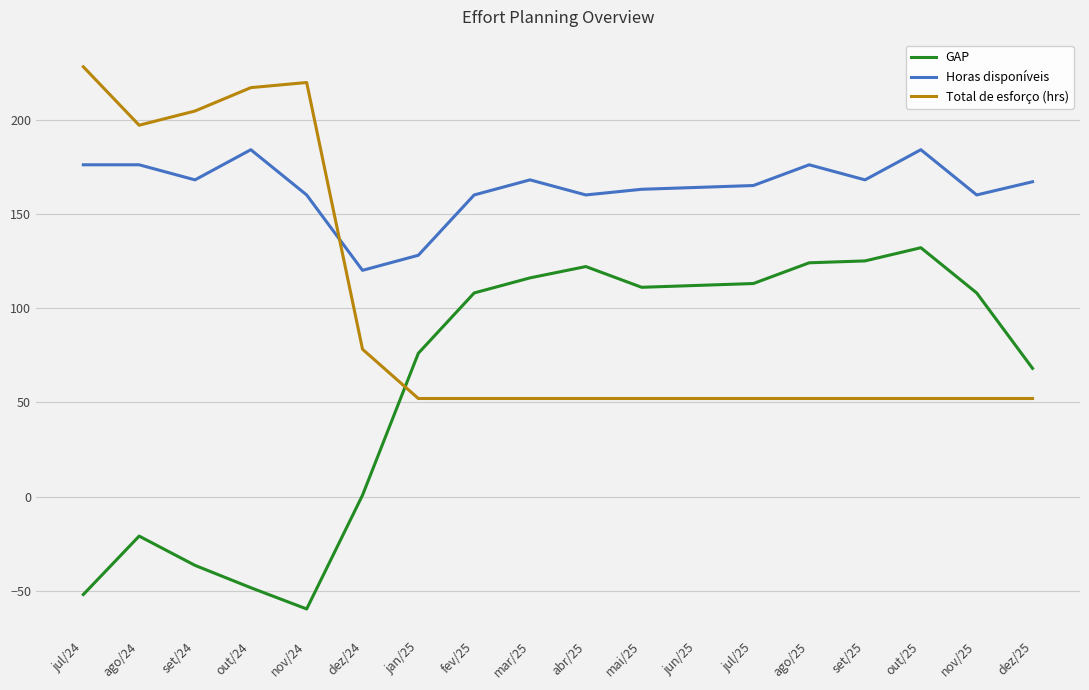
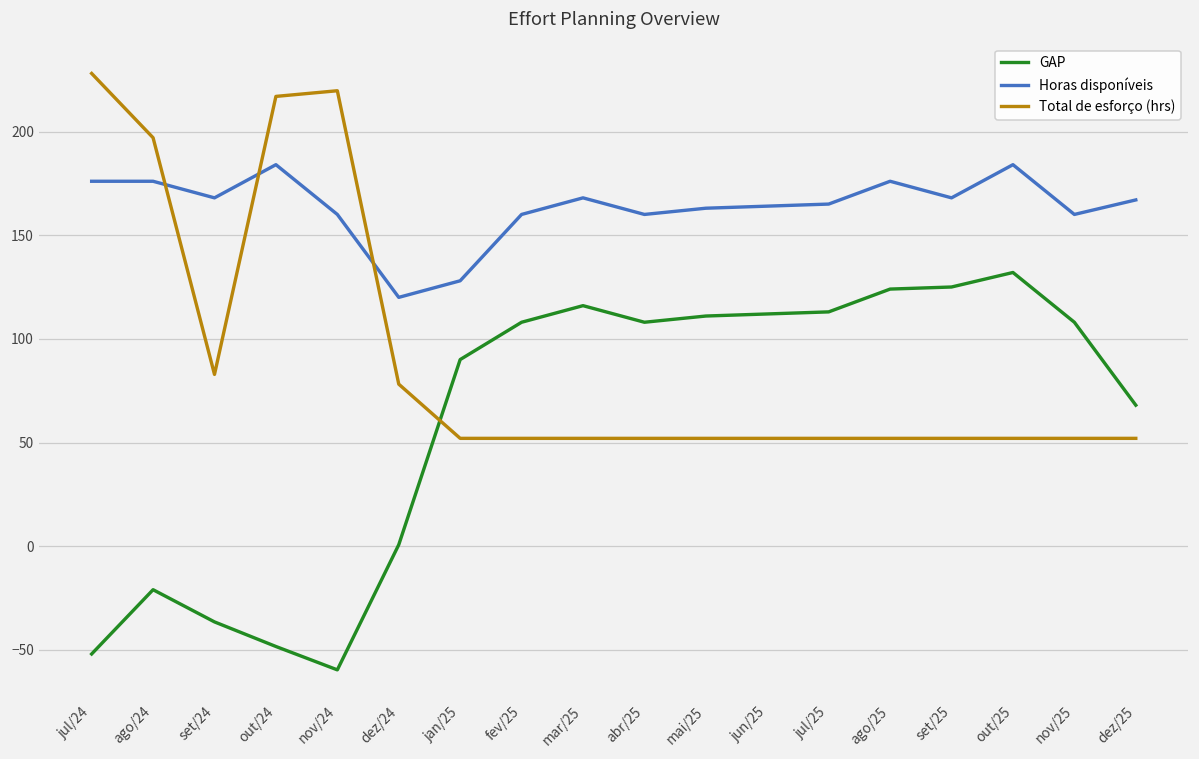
Total de esforço (hrs), set/24: 205 -> 83
GAP, jan/25: 76 -> 90
GAP, abr/25: 122 -> 108
